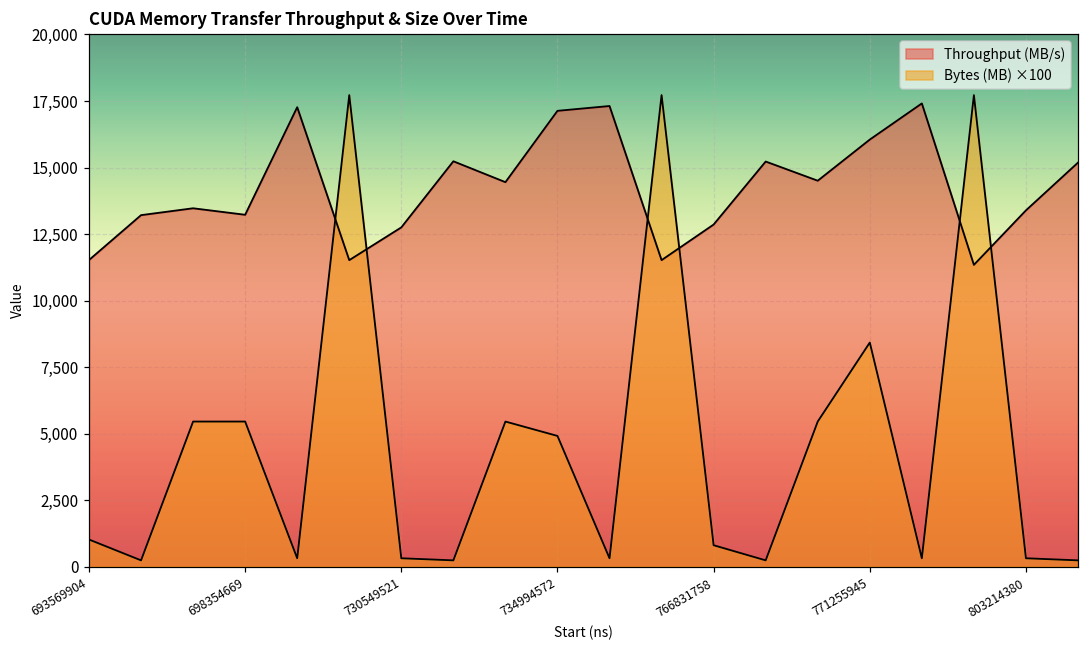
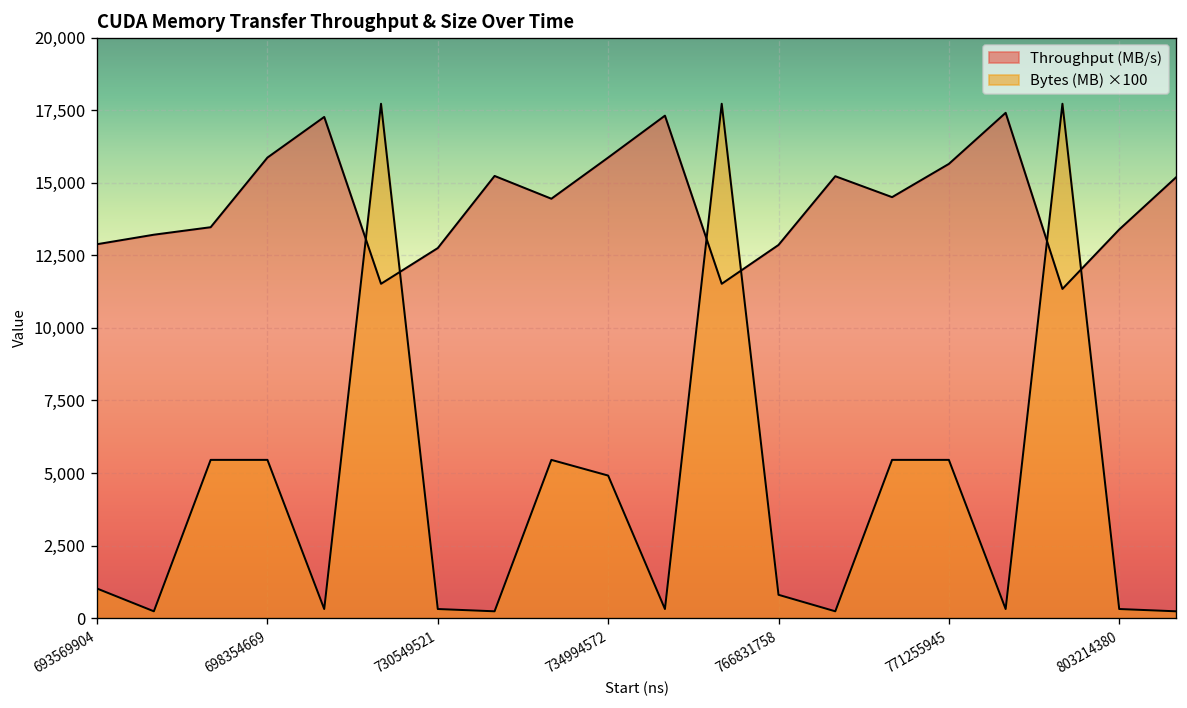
Throughput (MB/s), 693569904: 11,500 -> 12,900
Throughput (MB/s), 698354669: 13,200 -> 15,900
Throughput (MB/s), 734994572: 17,100 -> 15,900
Throughput (MB/s), 771255945: 16,000 -> 15,600
Bytes (MB) ×100, 771255945: 8,400 -> 5,500
